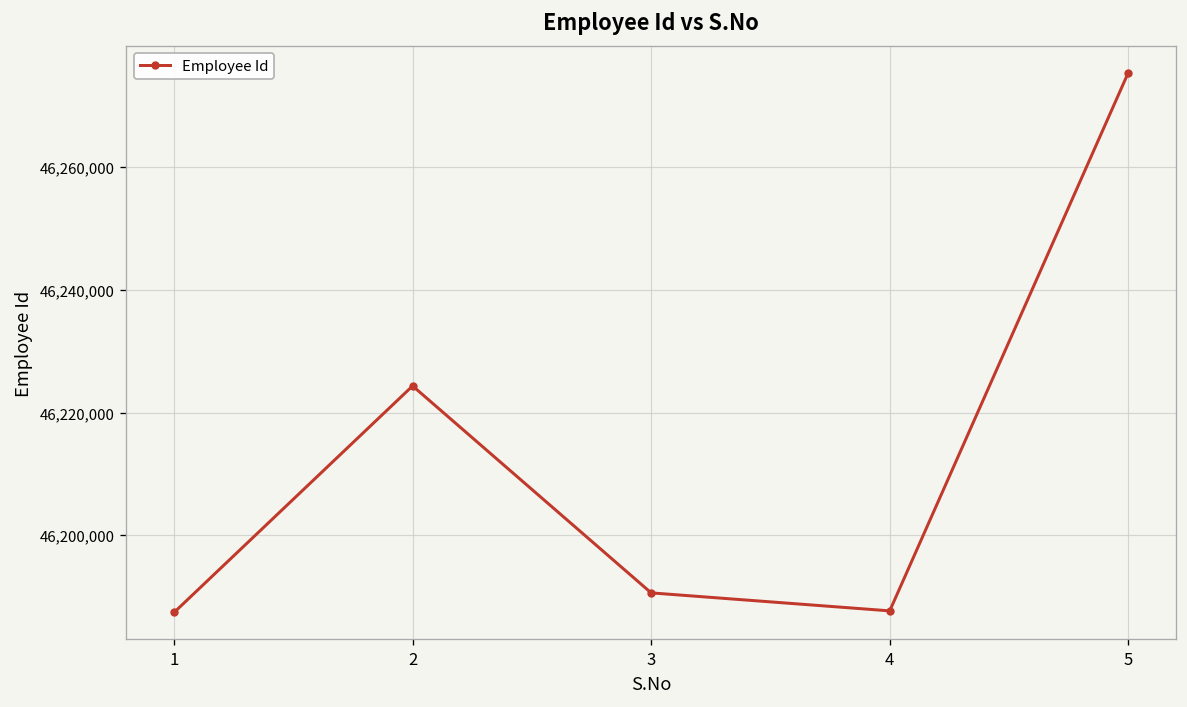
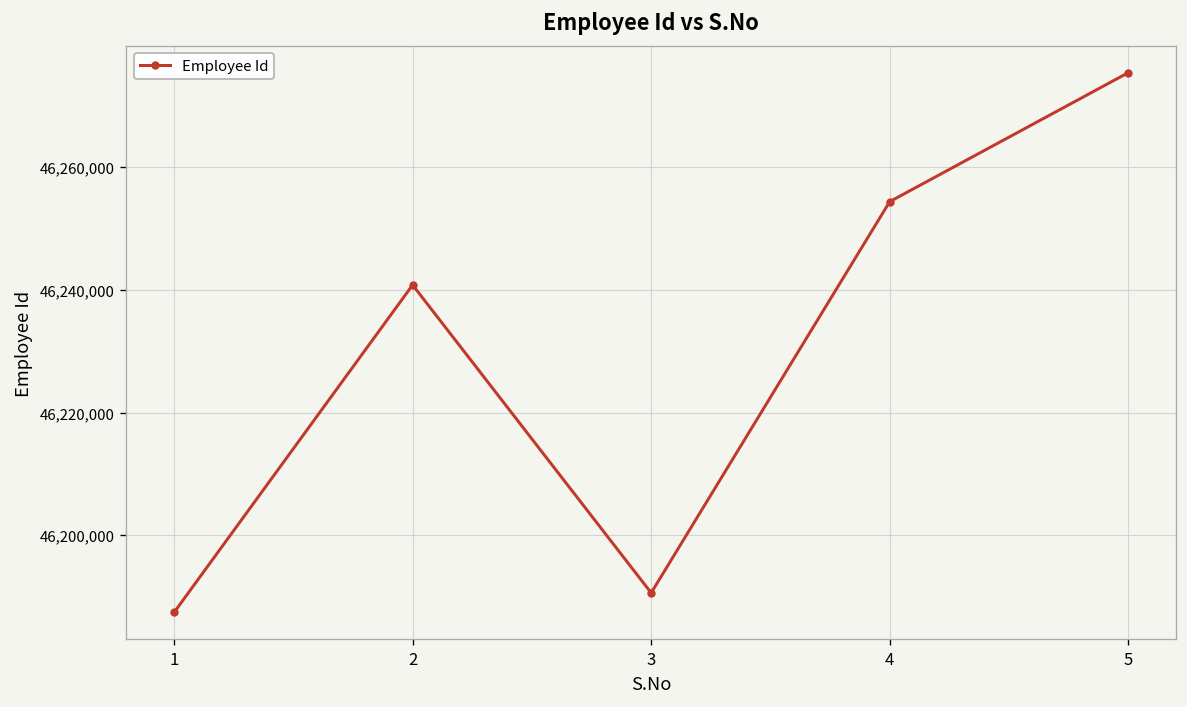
2: 46,224,000 -> 46,241,000
4: 46,188,000 -> 46,254,000
